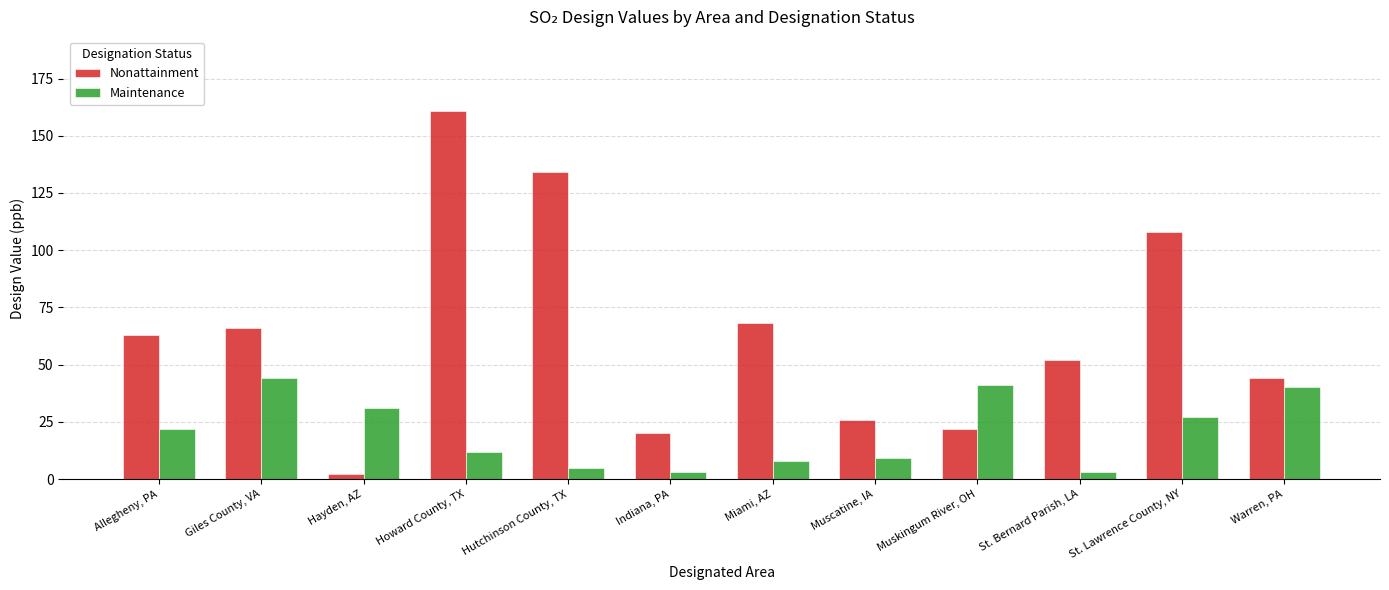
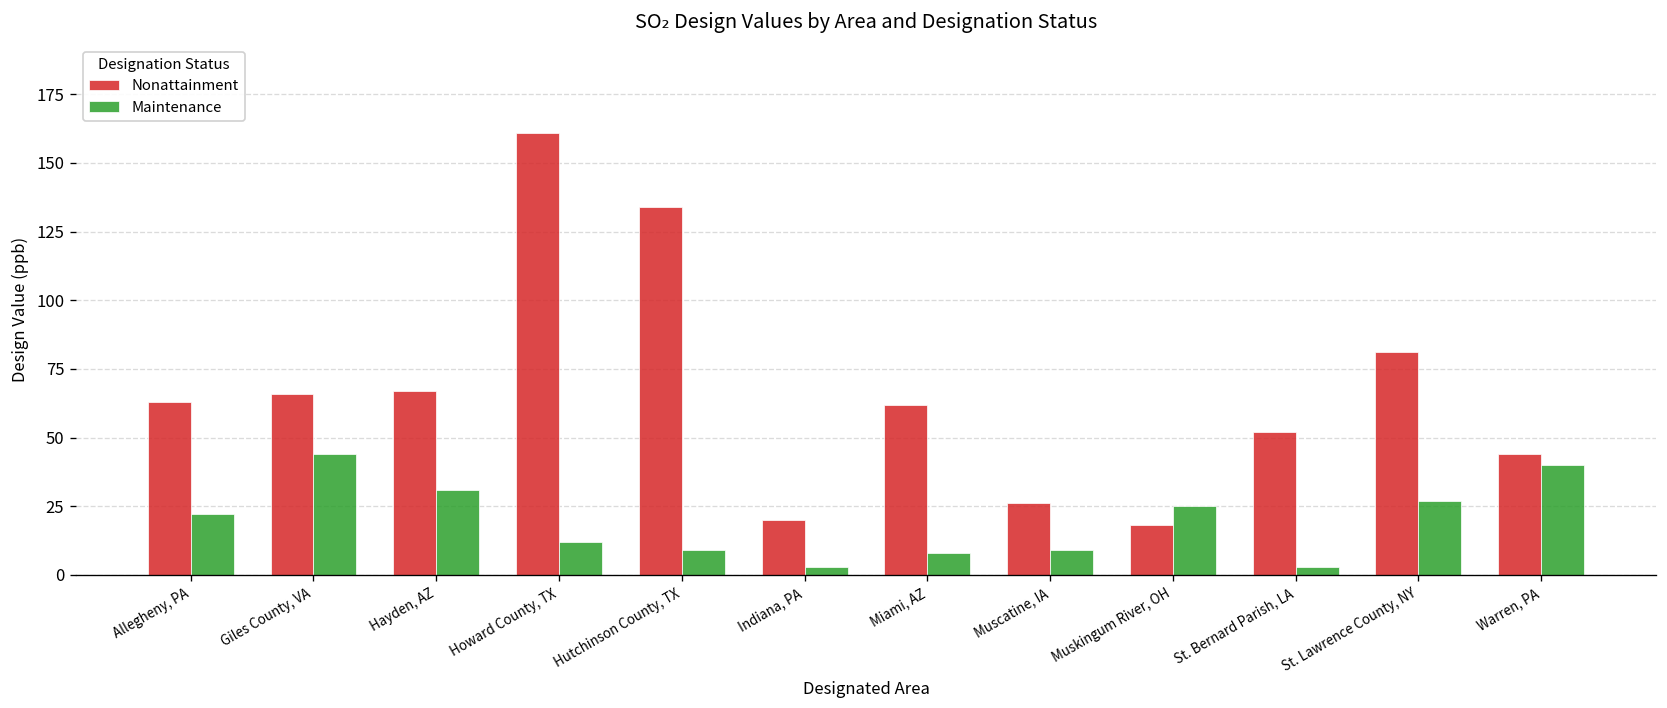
Nonattainment, Hayden, AZ: 2 -> 67
Maintenance, Hutchinson County, TX: 5 -> 9
Nonattainment, Miami, AZ: 68 -> 62
Nonattainment, Muskingum River, OH: 22 -> 18
Maintenance, Muskingum River, OH: 41 -> 25
Nonattainment, St. Lawrence County, NY: 108 -> 81
